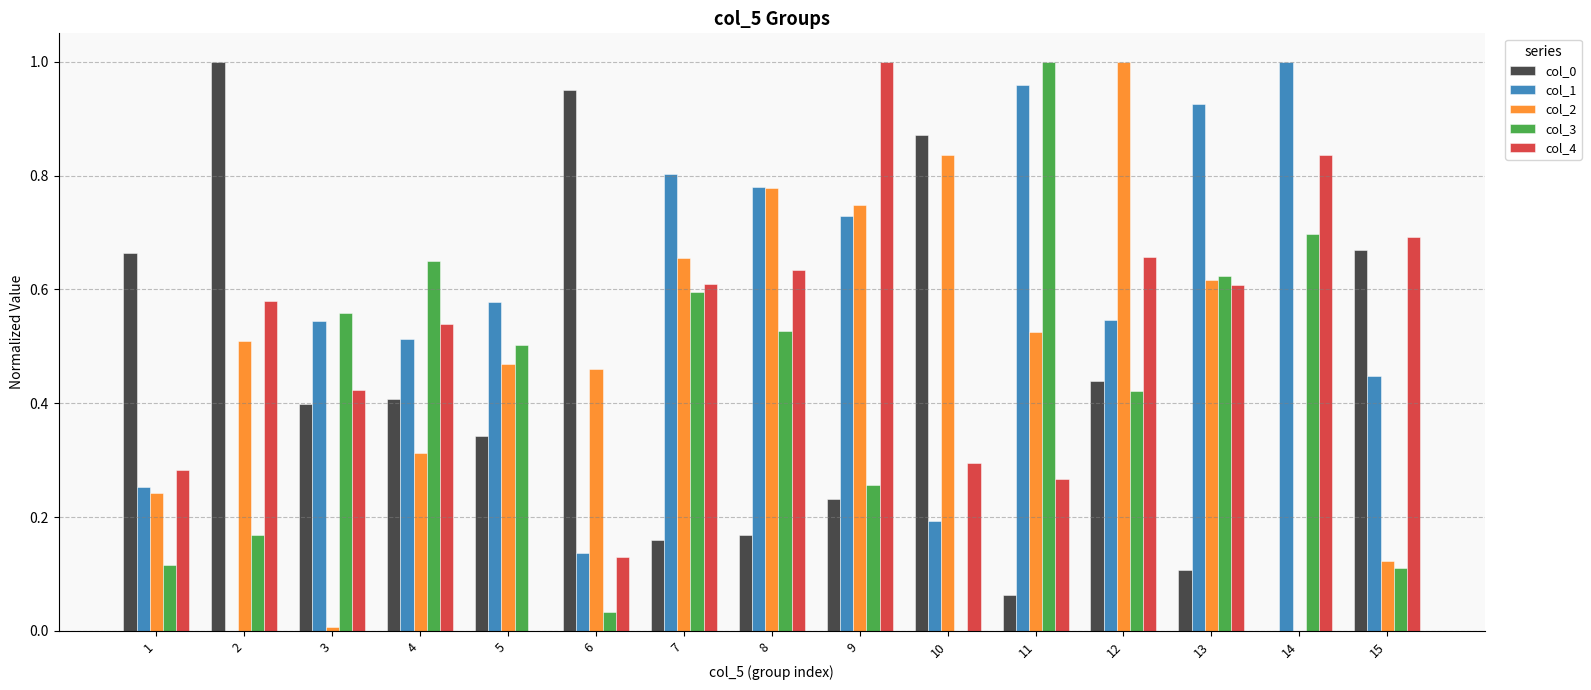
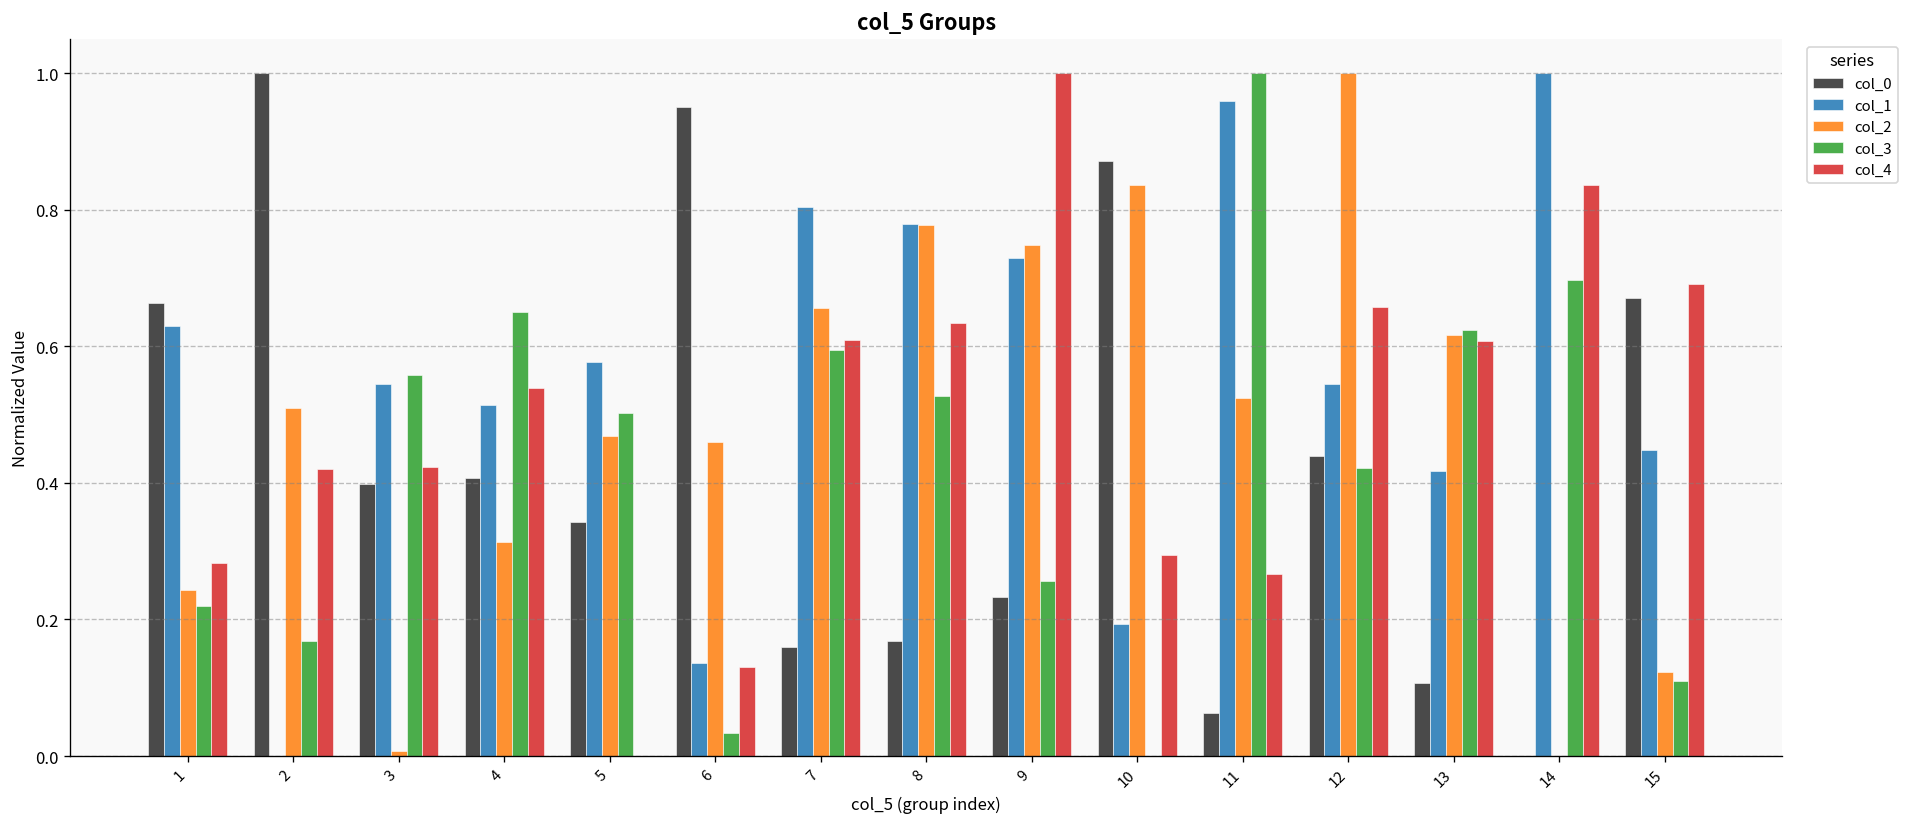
col_1, 1: 0.25 -> 0.63
col_3, 1: 0.12 -> 0.22
col_4, 2: 0.58 -> 0.42
col_1, 13: 0.93 -> 0.42
